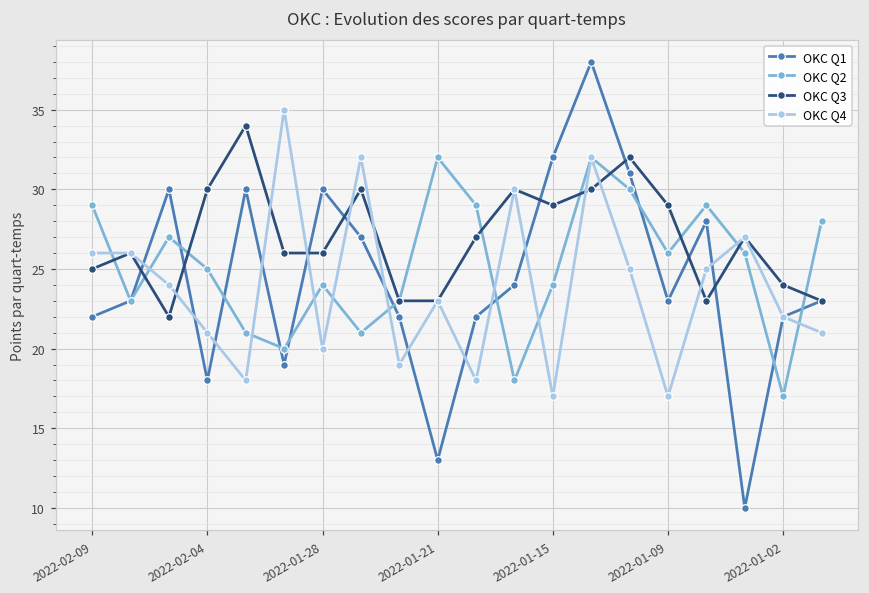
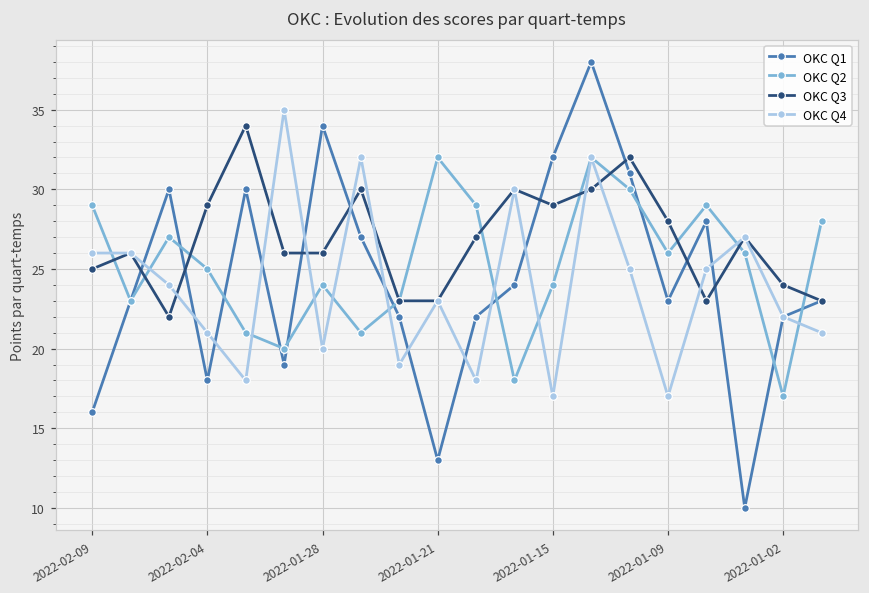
OKC Q1, 2022-02-09: 22 -> 16
OKC Q3, 2022-02-04: 30 -> 29
OKC Q1, 2022-01-28: 30 -> 34
OKC Q3, 2022-01-09: 29 -> 28
